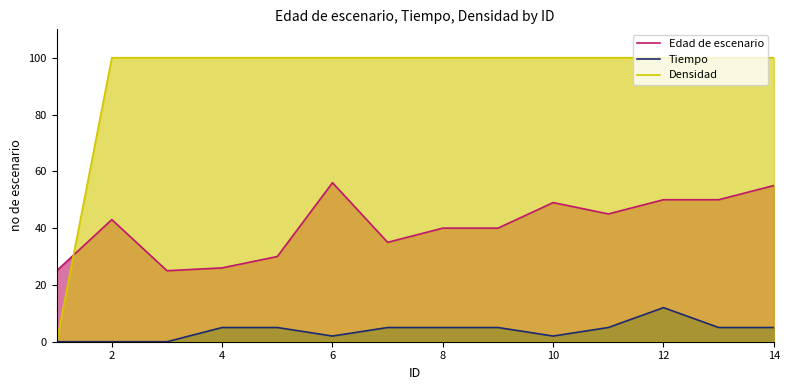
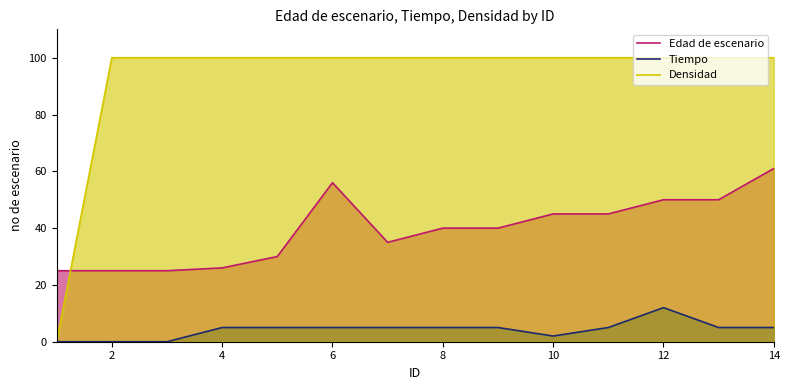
Edad de escenario, 2: 43 -> 25
Tiempo, 6: 2 -> 5
Edad de escenario, 10: 49 -> 45
Edad de escenario, 14: 55 -> 61
